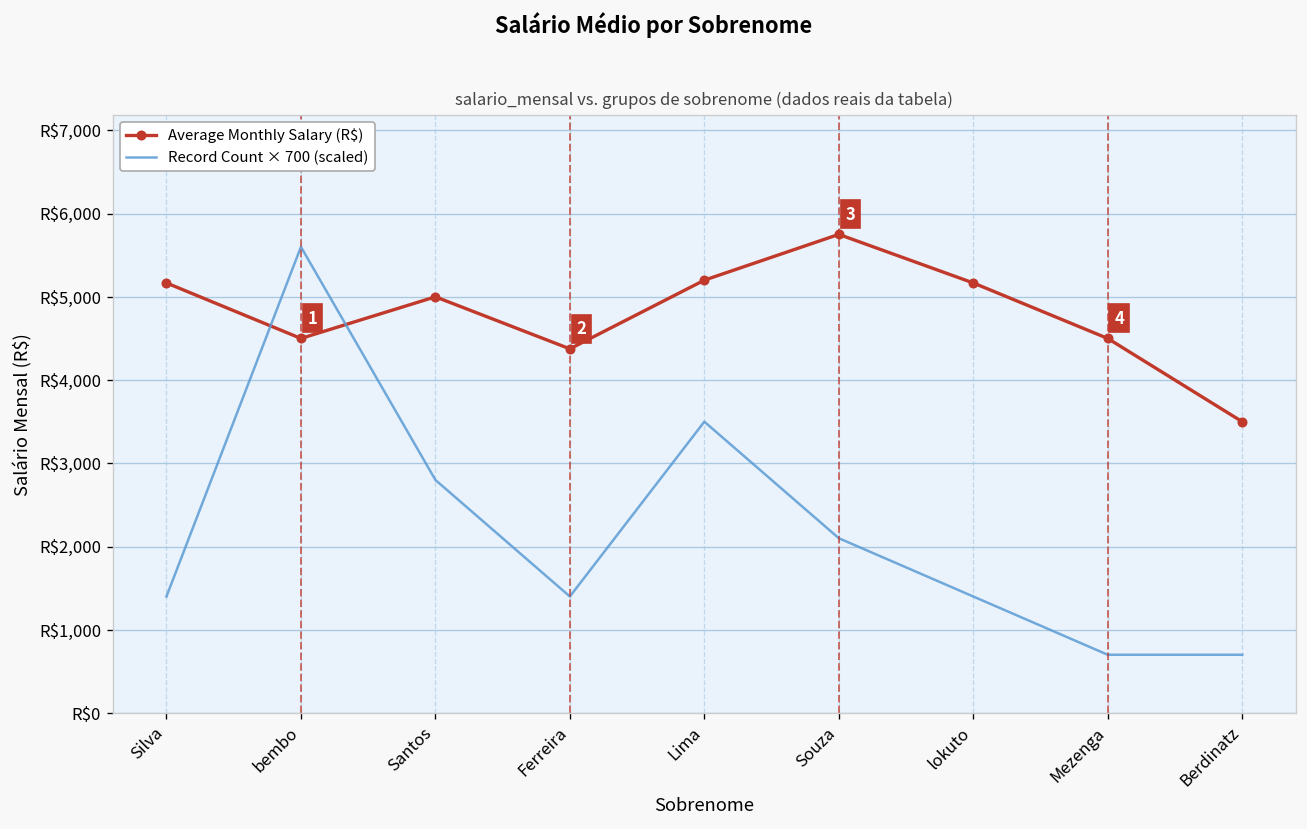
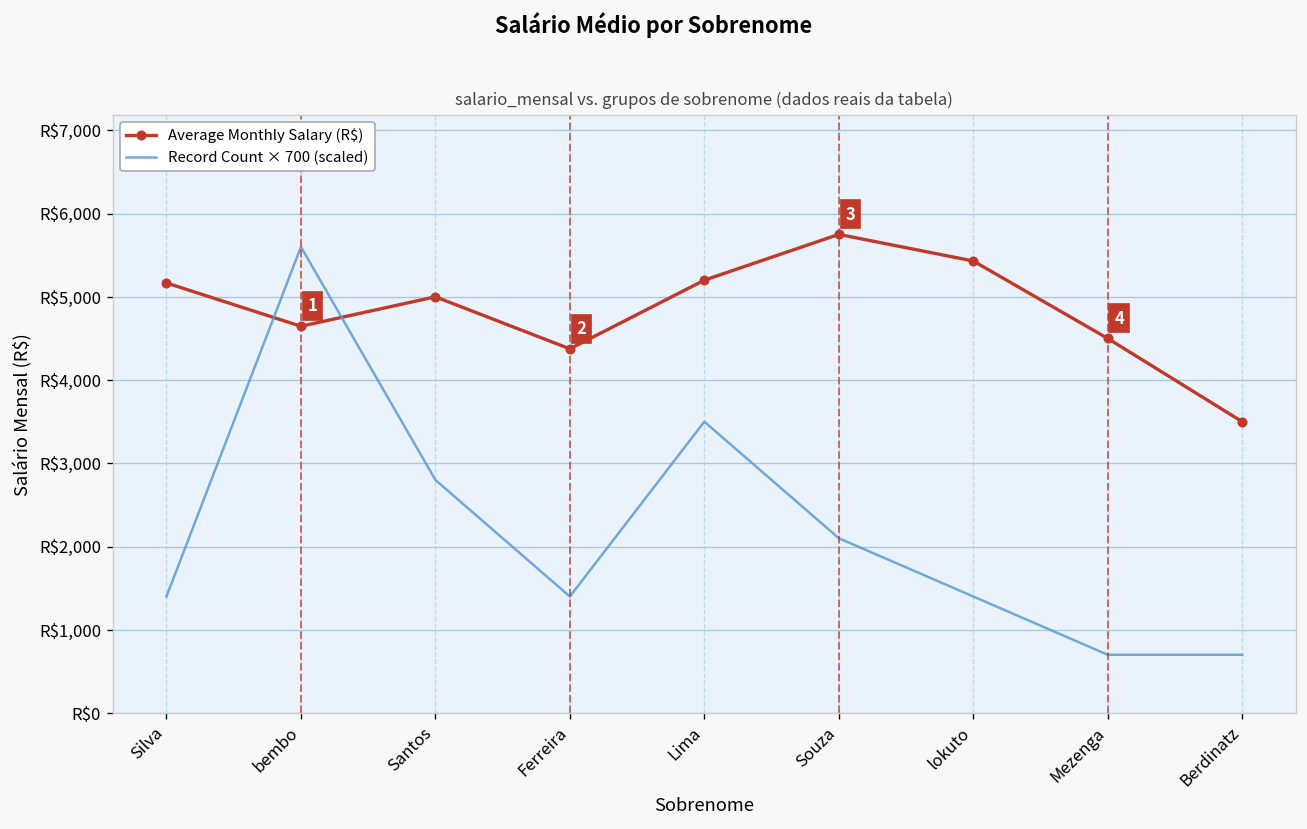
Average Monthly Salary (R$), bembo: R$4,500 -> R$4,600
Average Monthly Salary (R$), lokuto: R$5,200 -> R$5,400
